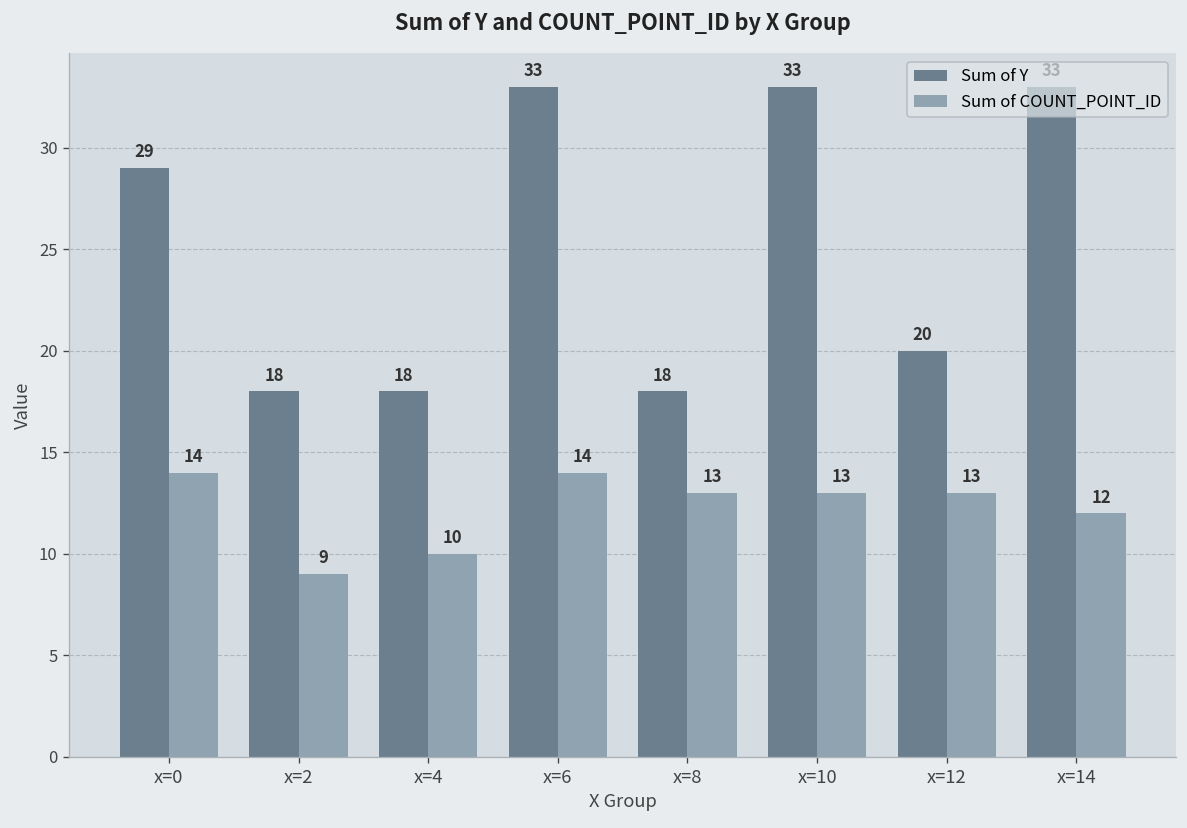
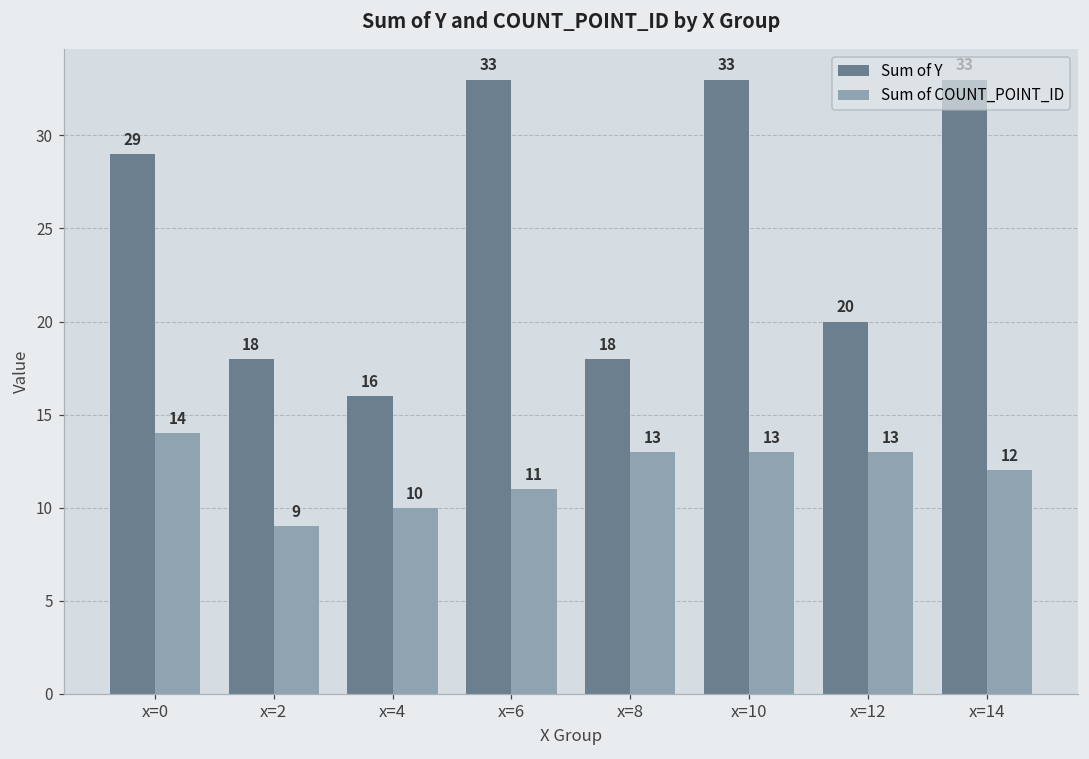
Sum of Y, x=4: 18 -> 16
Sum of COUNT_POINT_ID, x=6: 14 -> 11
